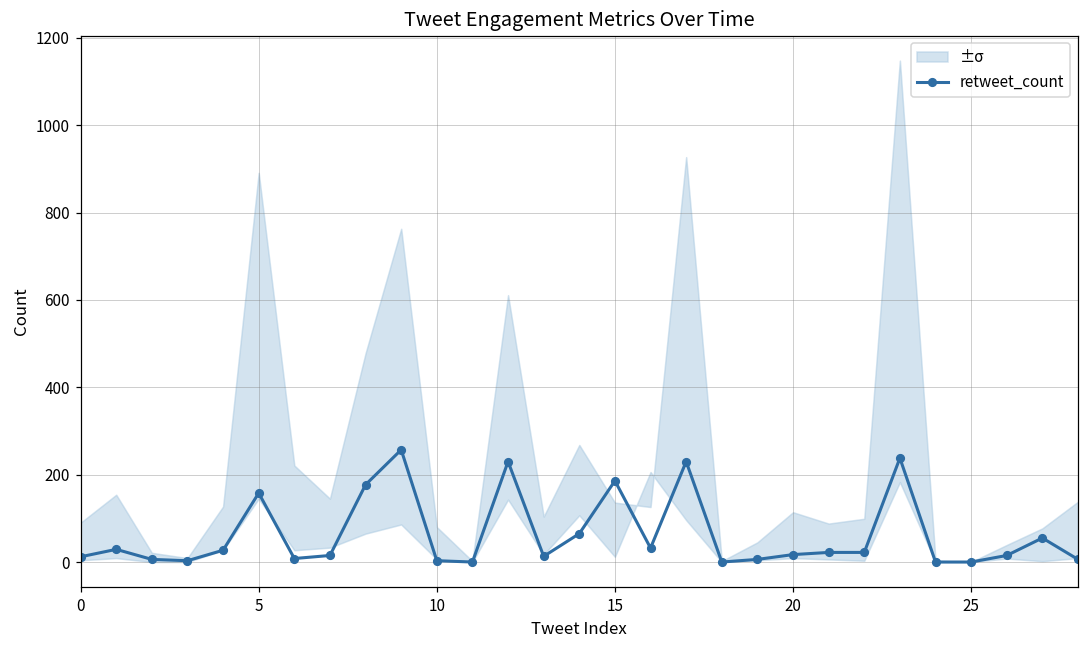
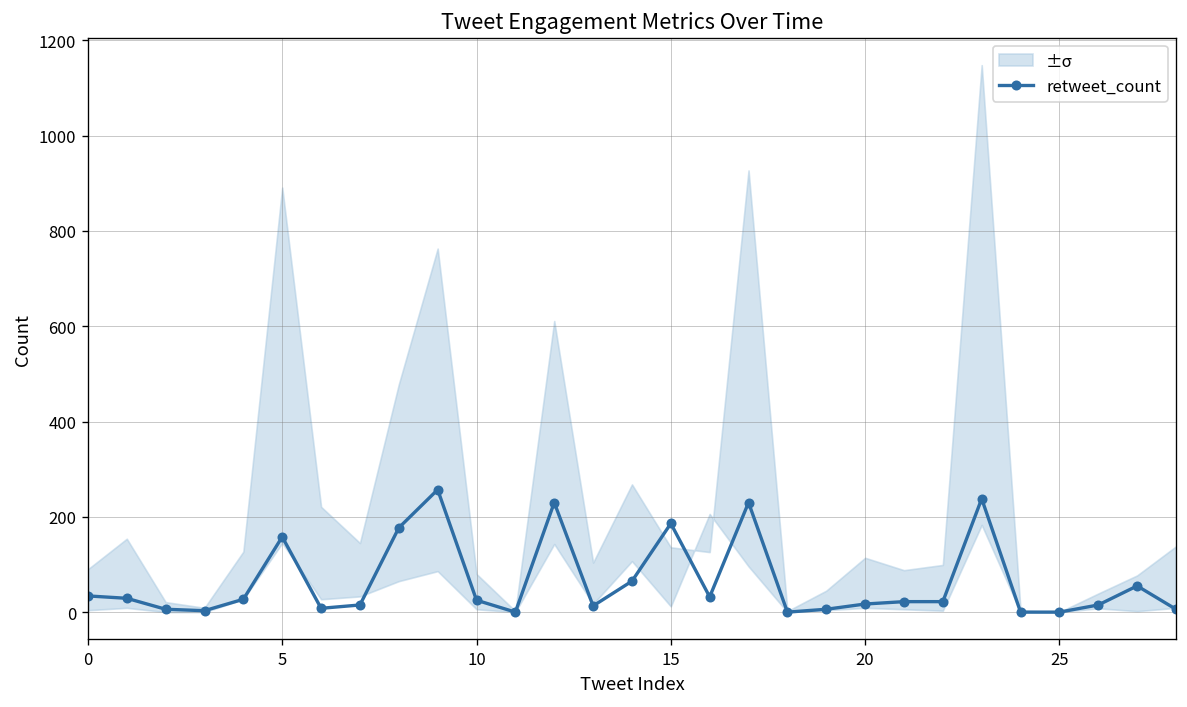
retweet_count, 0: 10 -> 30
retweet_count, 10: 0 -> 30
